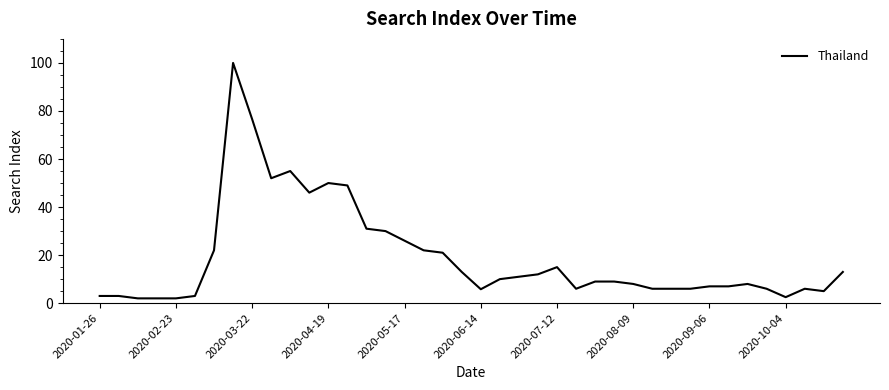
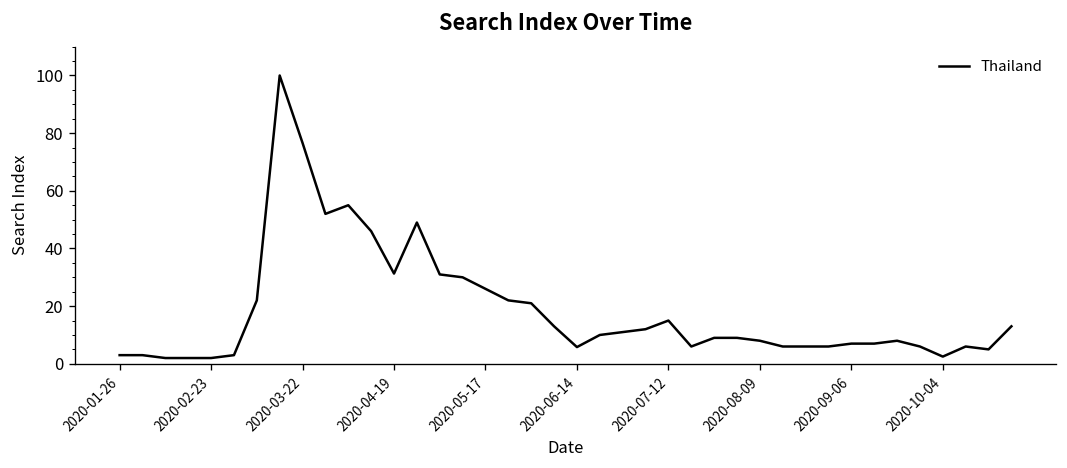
2020-04-19: 50 -> 31
